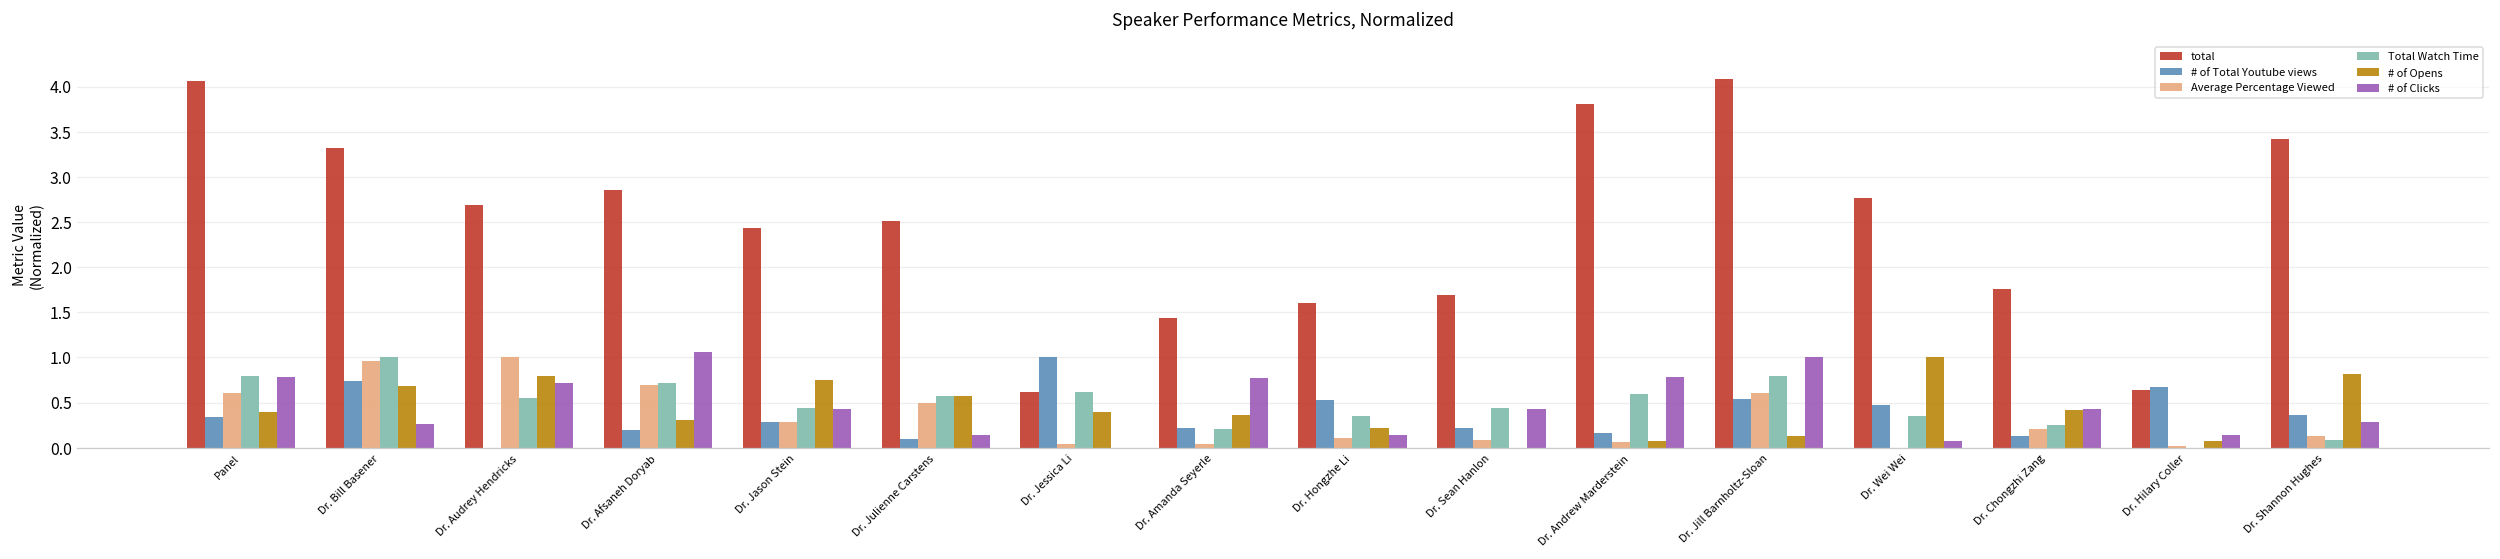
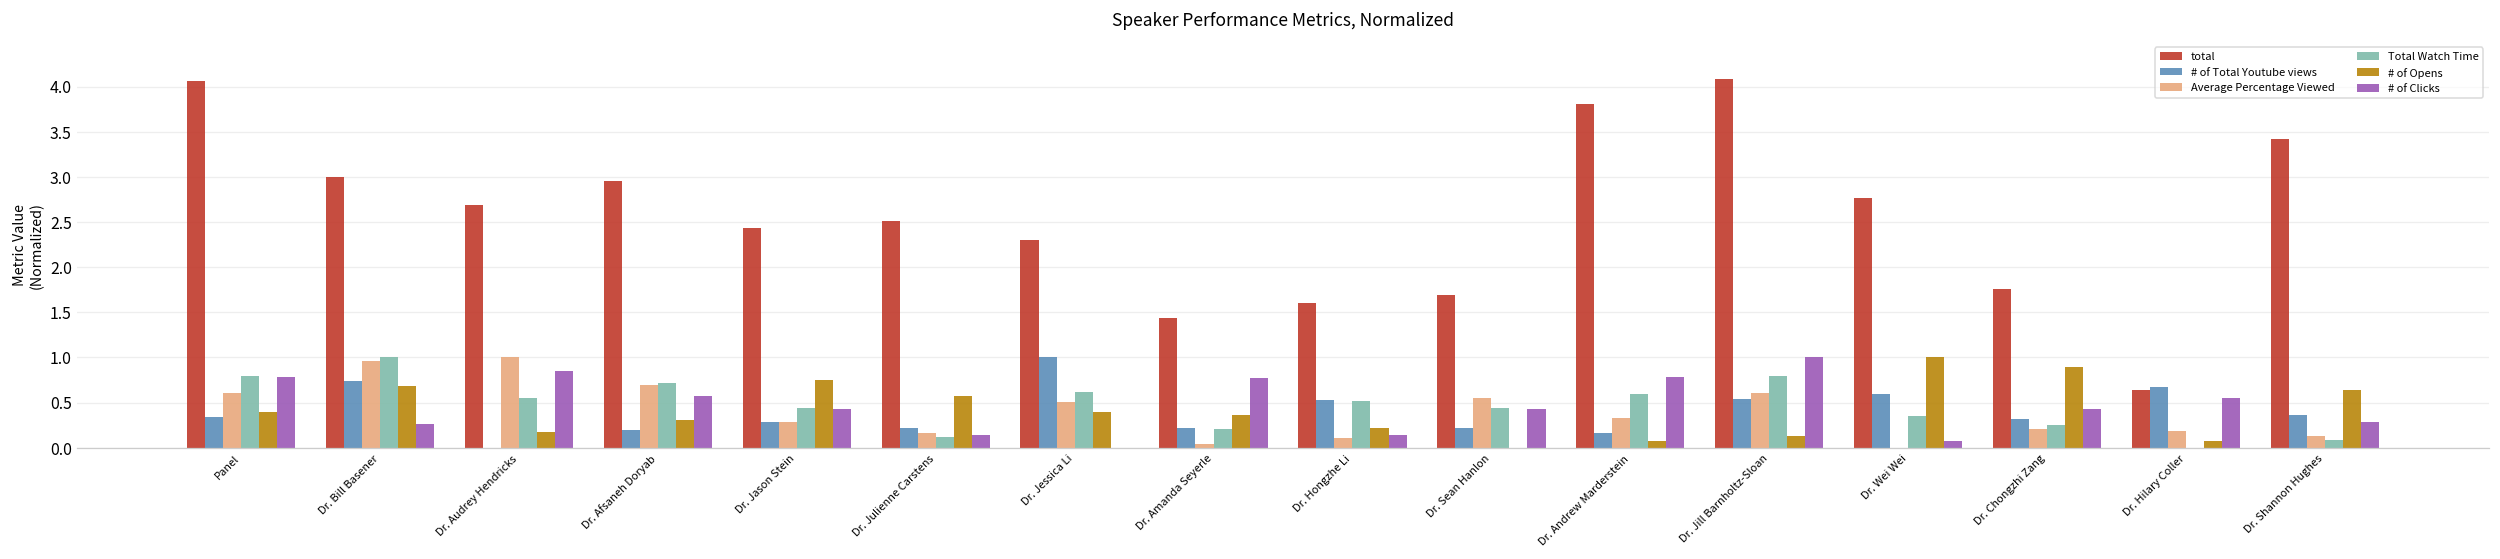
total, Dr. Bill Basener: 3.3 -> 3.0
# of Opens, Dr. Audrey Hendricks: 0.8 -> 0.2
# of Clicks, Dr. Audrey Hendricks: 0.7 -> 0.8
total, Dr. Afsaneh Doryab: 2.9 -> 3.0
# of Clicks, Dr. Afsaneh Doryab: 1.1 -> 0.6
# of Total Youtube views, Dr. Julienne Carstens: 0.1 -> 0.2
Average Percentage Viewed, Dr. Julienne Carstens: 0.5 -> 0.2
Total Watch Time, Dr. Julienne Carstens: 0.6 -> 0.1
total, Dr. Jessica Li: 0.6 -> 2.3
Average Percentage Viewed, Dr. Jessica Li: 0.0 -> 0.5
Total Watch Time, Dr. Hongzhe Li: 0.4 -> 0.5
Average Percentage Viewed, Dr. Sean Hanlon: 0.1 -> 0.6
Average Percentage Viewed, Dr. Andrew Marderstein: 0.1 -> 0.3
# of Total Youtube views, Dr. Wei Wei: 0.5 -> 0.6
# of Total Youtube views, Dr. Chongzhi Zang: 0.1 -> 0.3
# of Opens, Dr. Chongzhi Zang: 0.4 -> 0.9
Average Percentage Viewed, Dr. Hilary Coller: 0.0 -> 0.2
# of Clicks, Dr. Hilary Coller: 0.1 -> 0.5
# of Opens, Dr. Shannon Hughes: 0.8 -> 0.6
